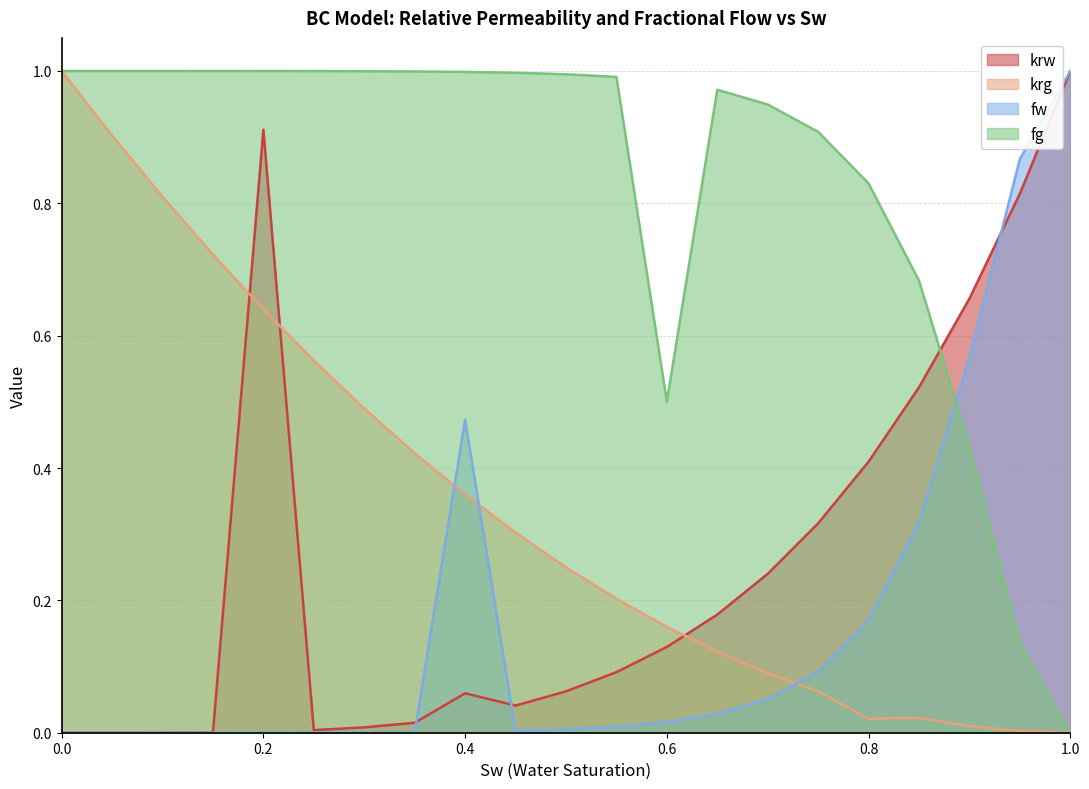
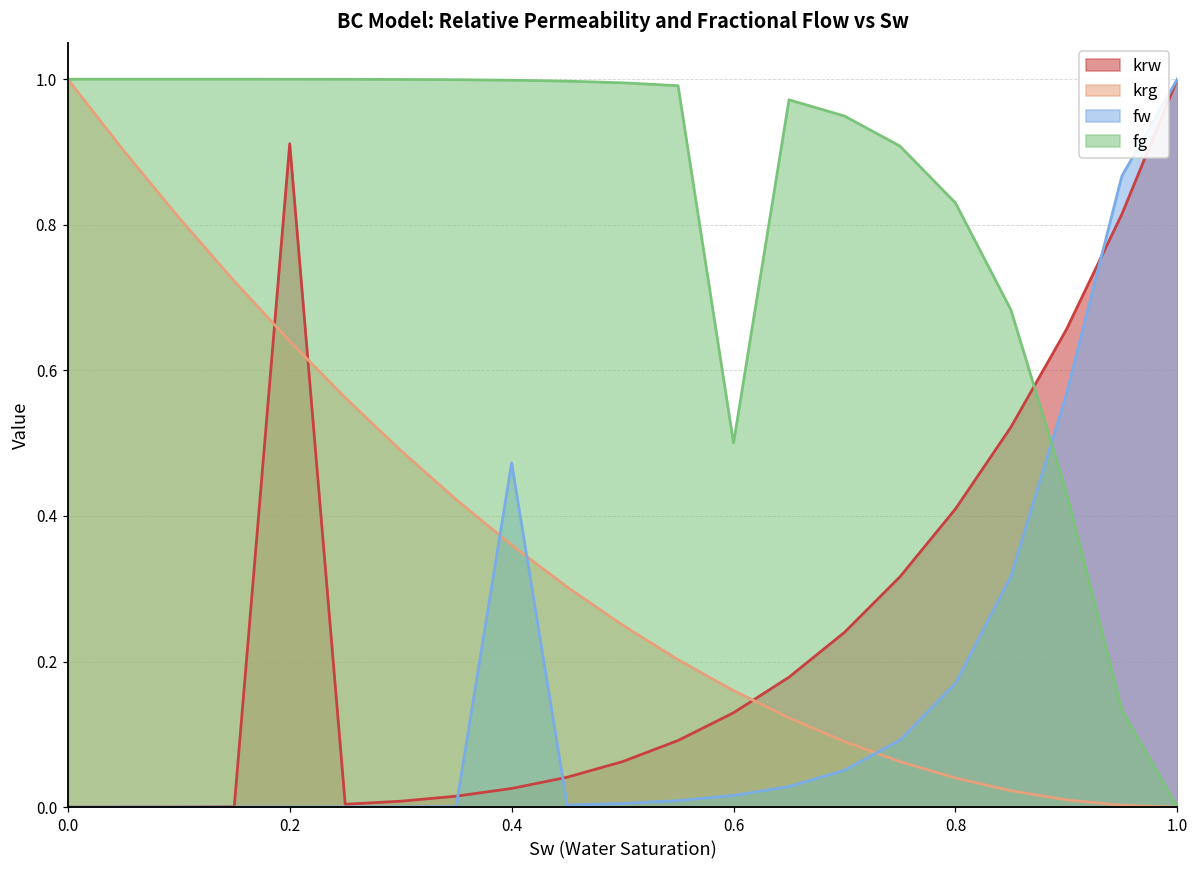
krw, 0.4: 0.06 -> 0.03
krg, 0.8: 0.02 -> 0.04
